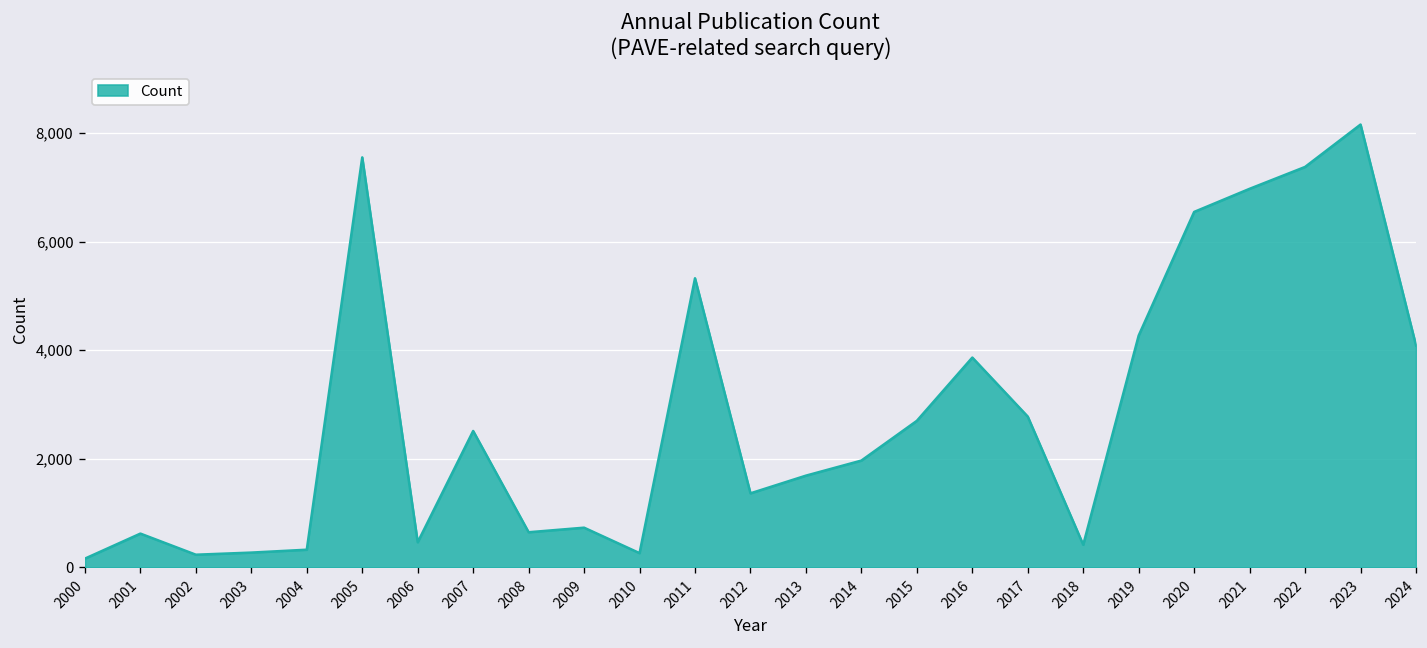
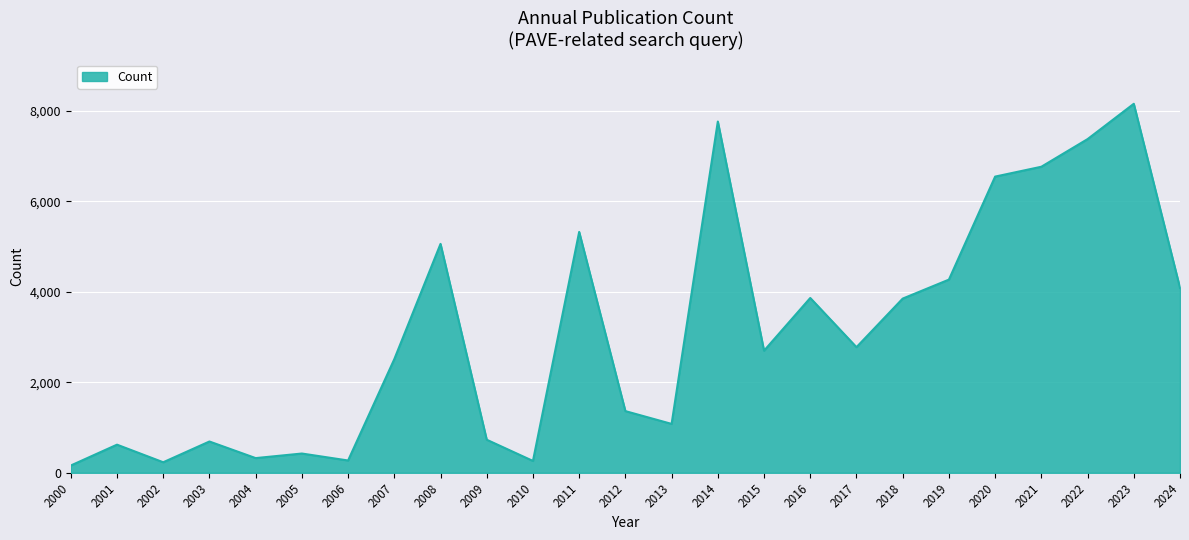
2003: 300 -> 700
2005: 7,600 -> 400
2006: 500 -> 300
2008: 600 -> 5,100
2013: 1,700 -> 1,100
2014: 2,000 -> 7,800
2018: 400 -> 3,900
2021: 7,000 -> 6,800
